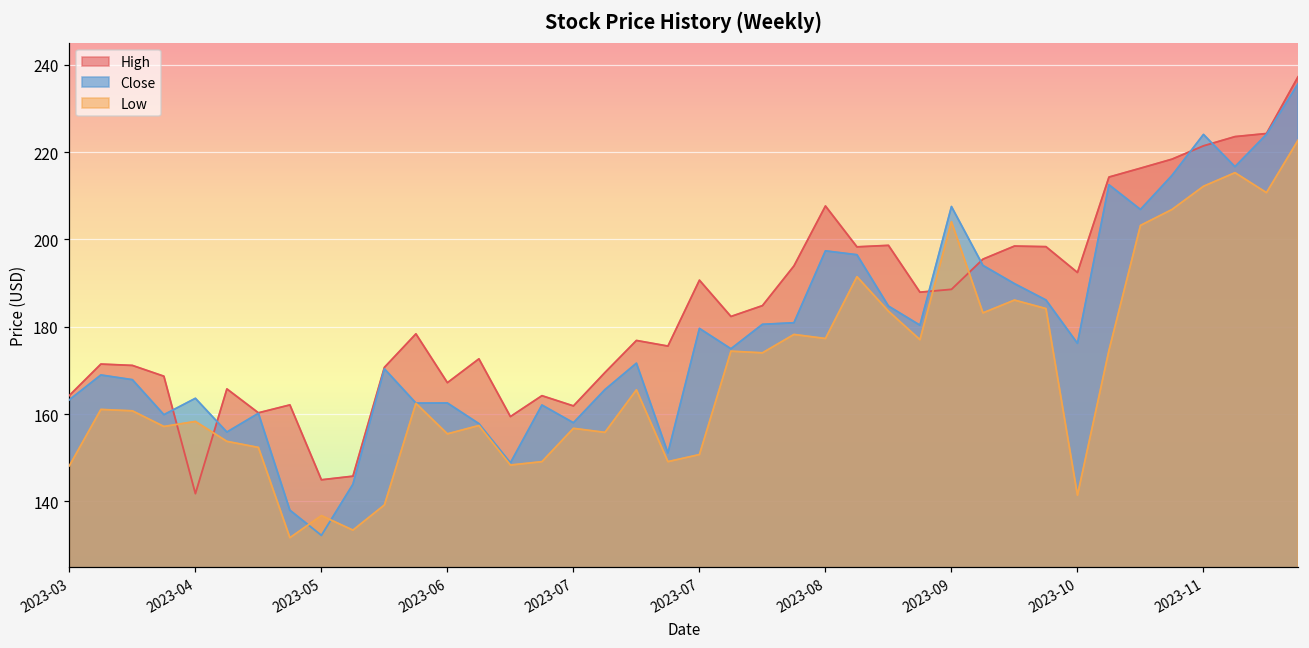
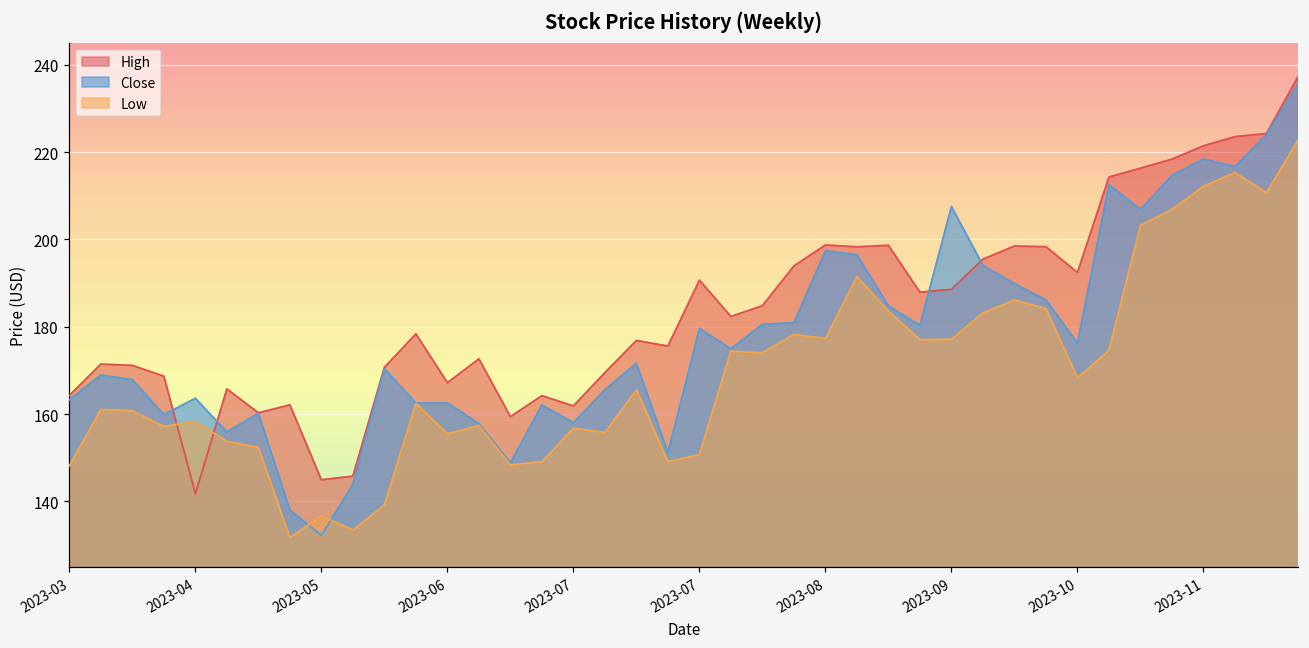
High, 2023-08: 208 -> 199
Low, 2023-09: 204 -> 177
Low, 2023-10: 141 -> 168
Close, 2023-11: 224 -> 218
